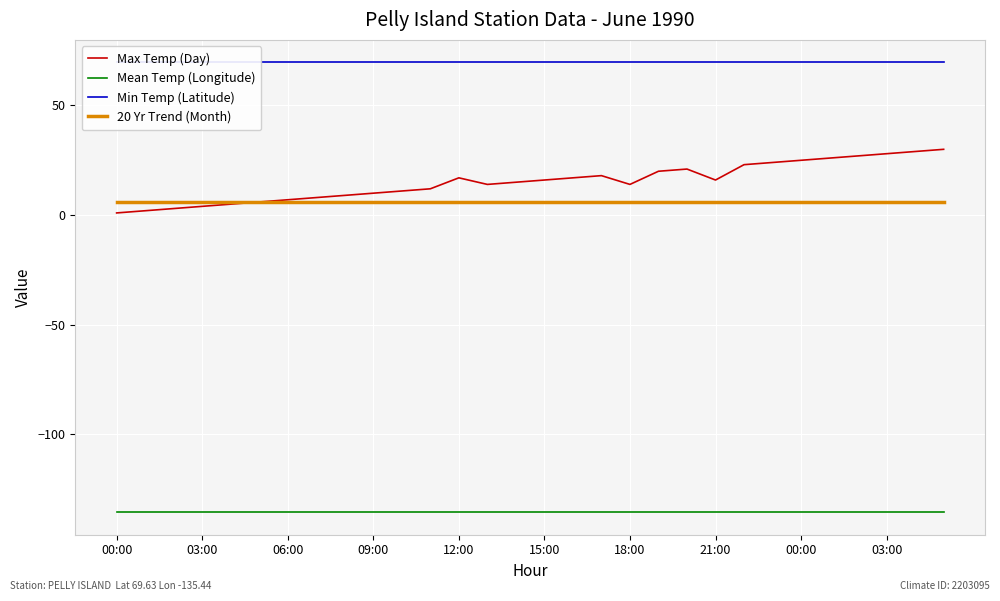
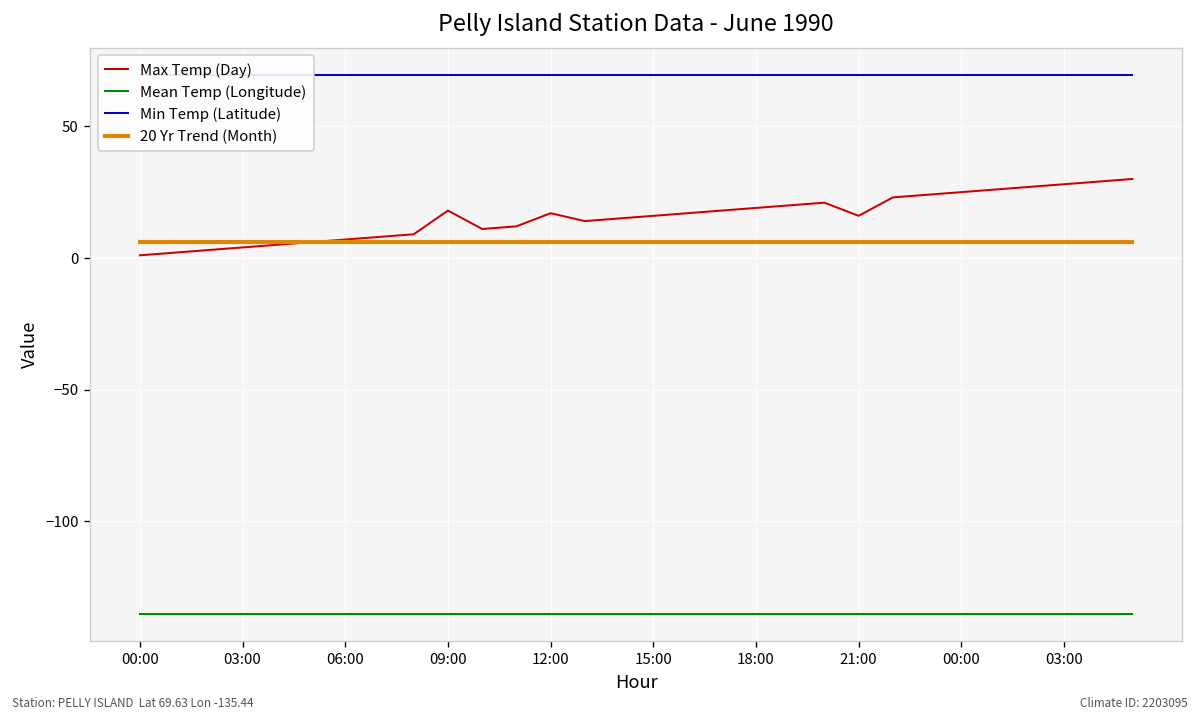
Max Temp (Day), 09:00: 10 -> 18
Max Temp (Day), 18:00: 14 -> 19
